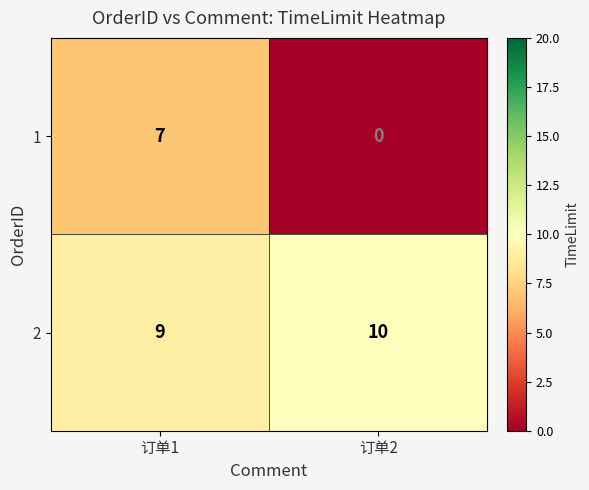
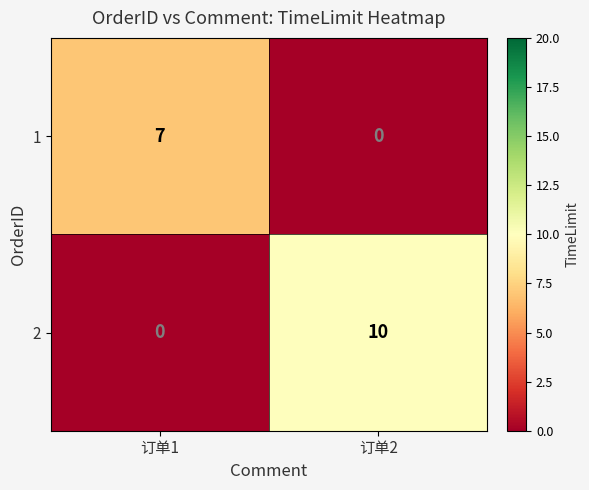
2, 订单1: 9 -> 0
